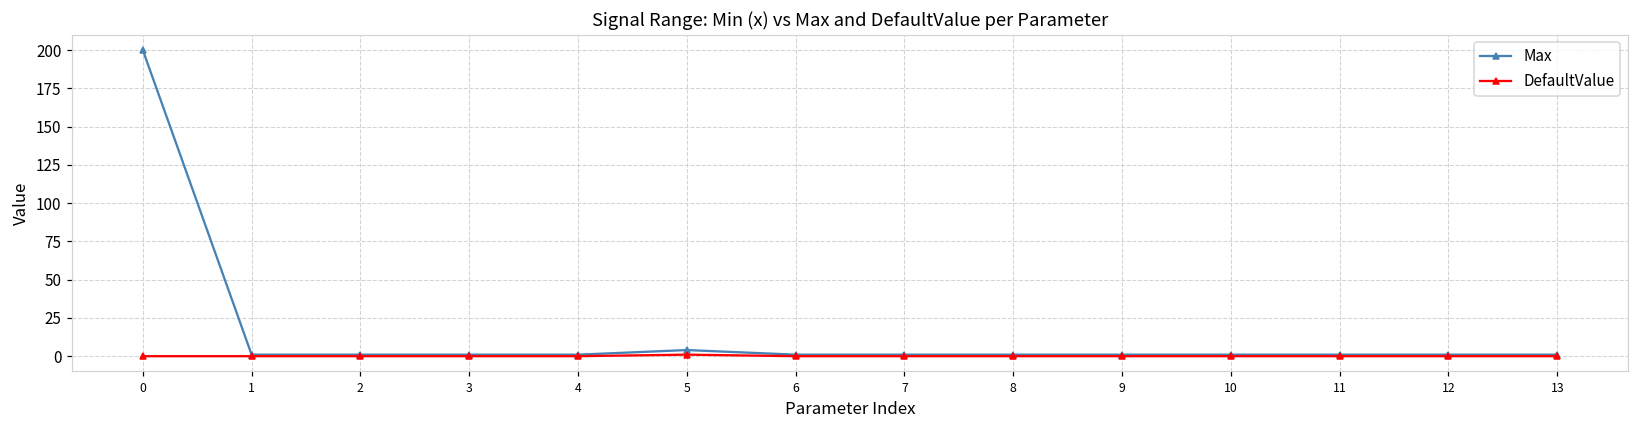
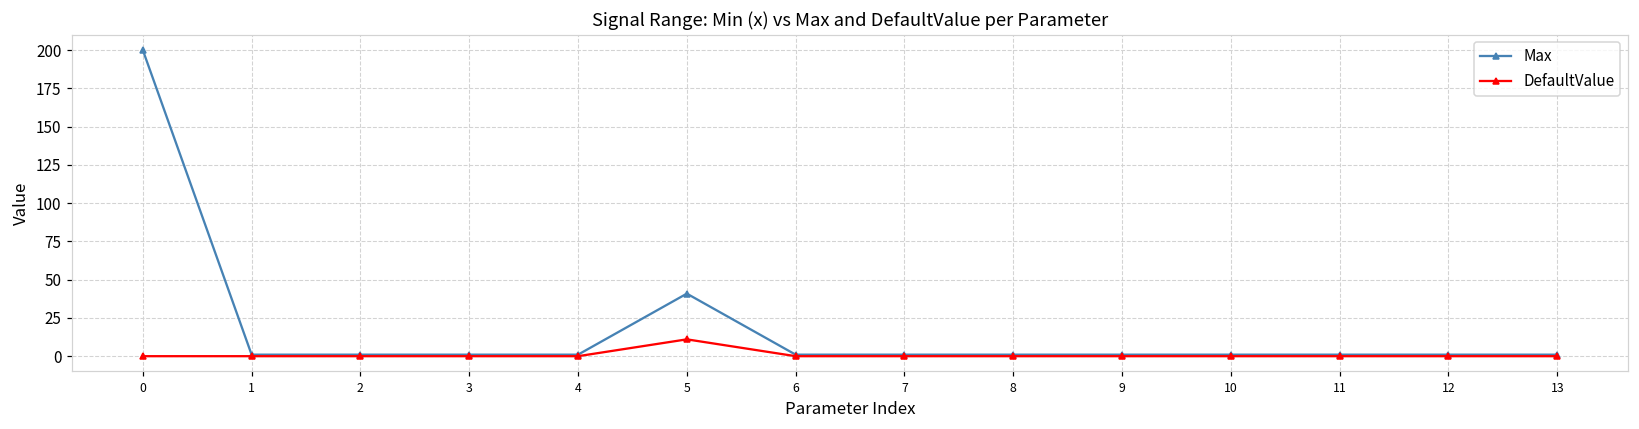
Max, 5: 4 -> 41
DefaultValue, 5: 1 -> 11
